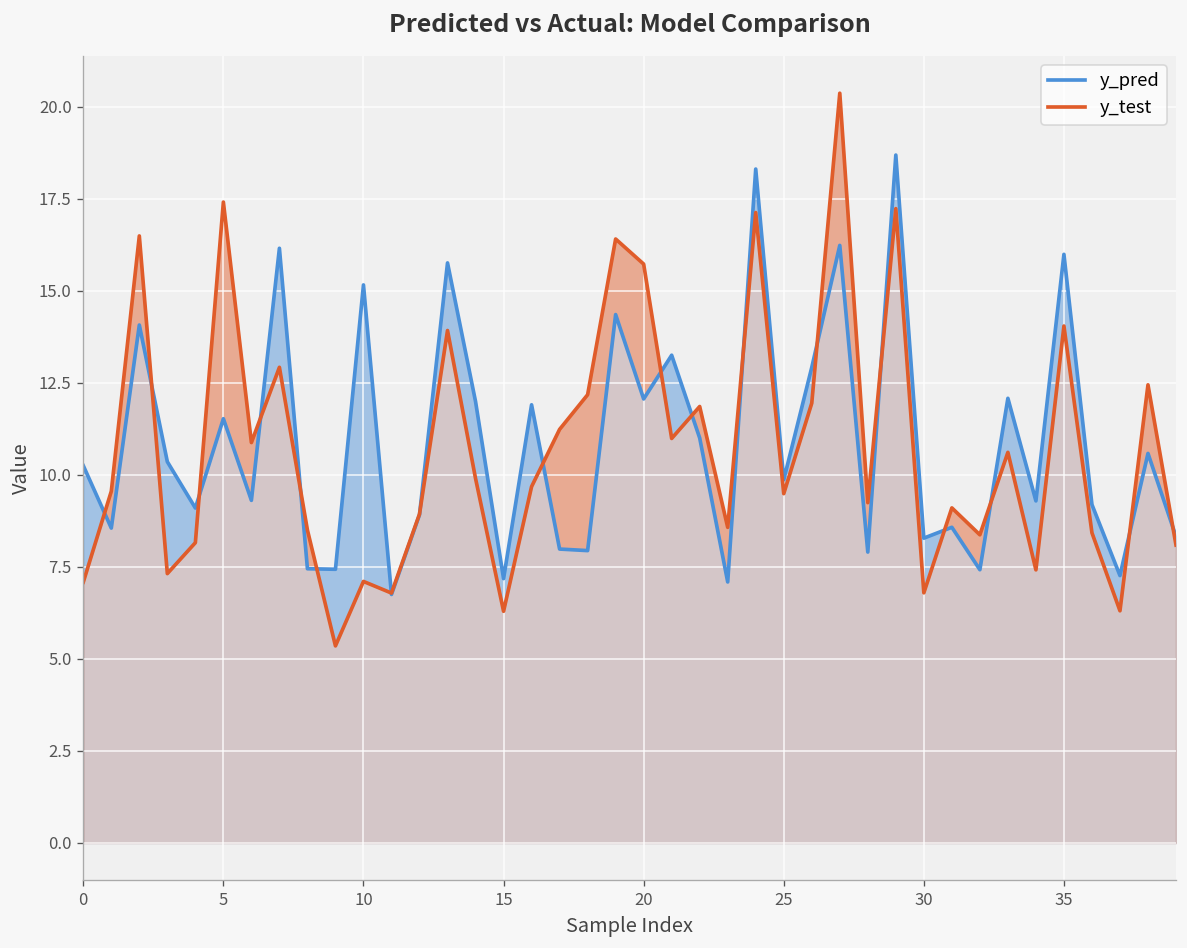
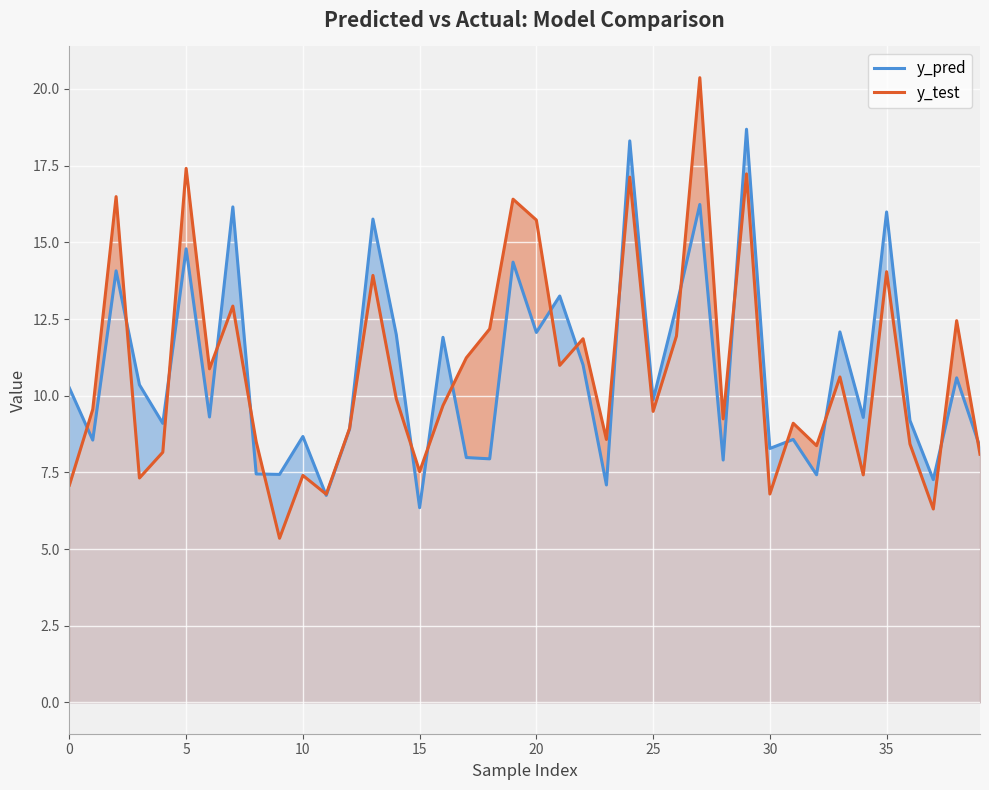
y_pred, 5: 11.5 -> 14.8
y_pred, 10: 15.2 -> 8.7
y_test, 10: 7.1 -> 7.4
y_pred, 15: 7.2 -> 6.3
y_test, 15: 6.3 -> 7.5
